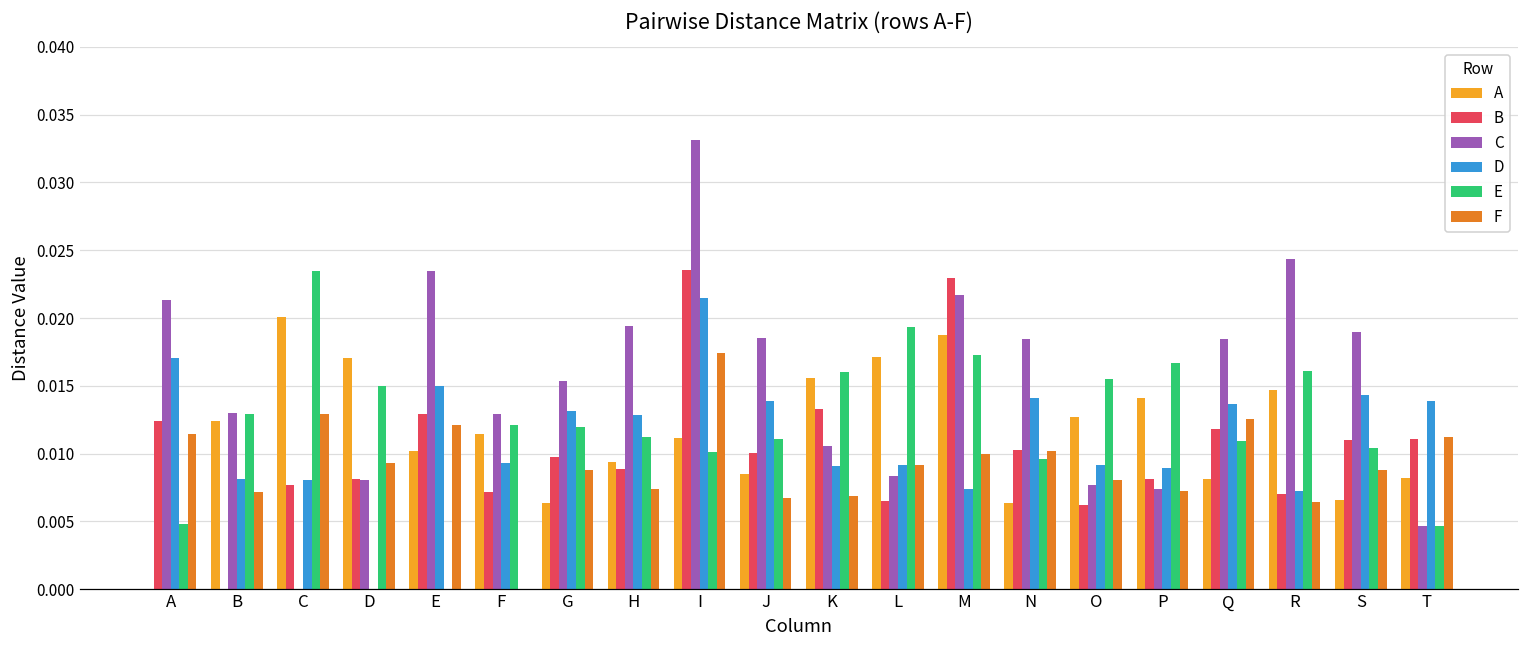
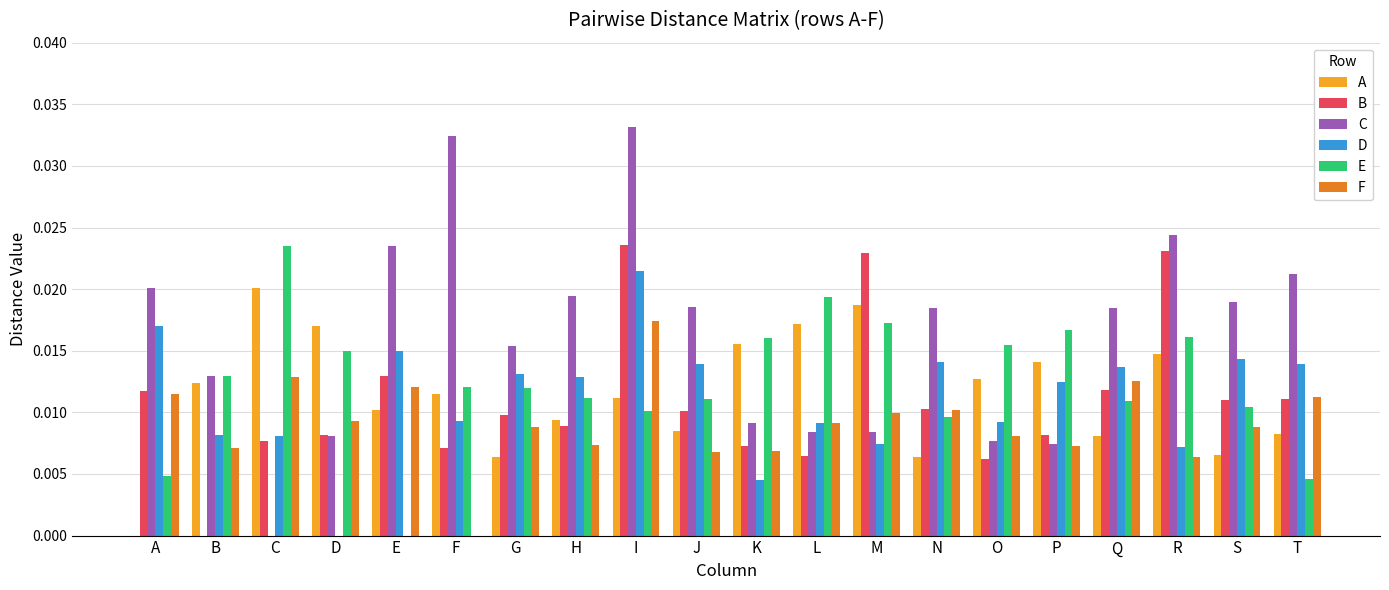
B, A: 0.0124 -> 0.0117
C, A: 0.0213 -> 0.0201
C, F: 0.0129 -> 0.0324
B, K: 0.0133 -> 0.0073
C, K: 0.0106 -> 0.0091
D, K: 0.0091 -> 0.0045
C, M: 0.0217 -> 0.0084
D, P: 0.0089 -> 0.0124
B, R: 0.0070 -> 0.0231
C, T: 0.0047 -> 0.0212
